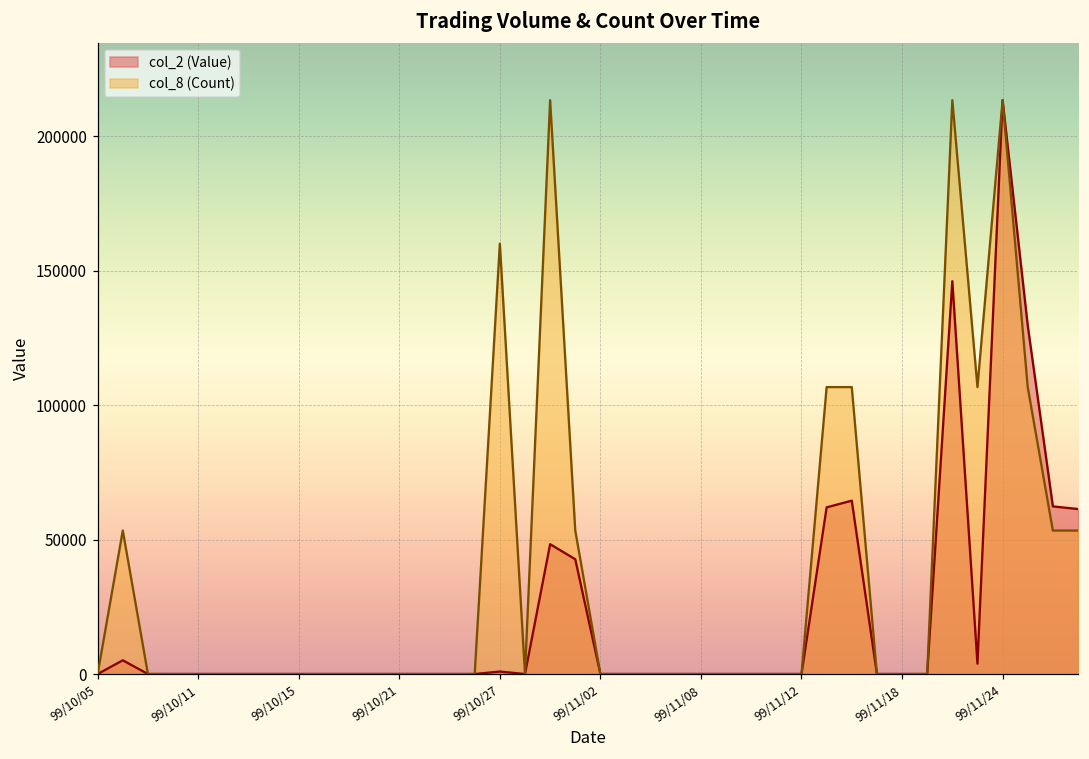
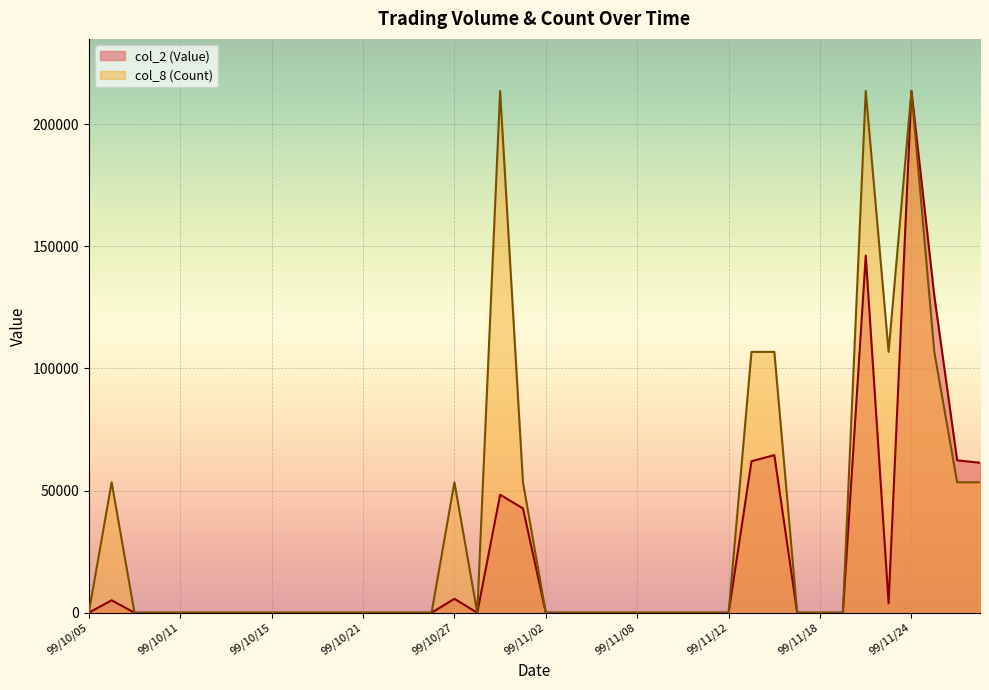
col_2 (Value), 99/10/27: 1000 -> 6000
col_8 (Count), 99/10/27: 160000 -> 53000
